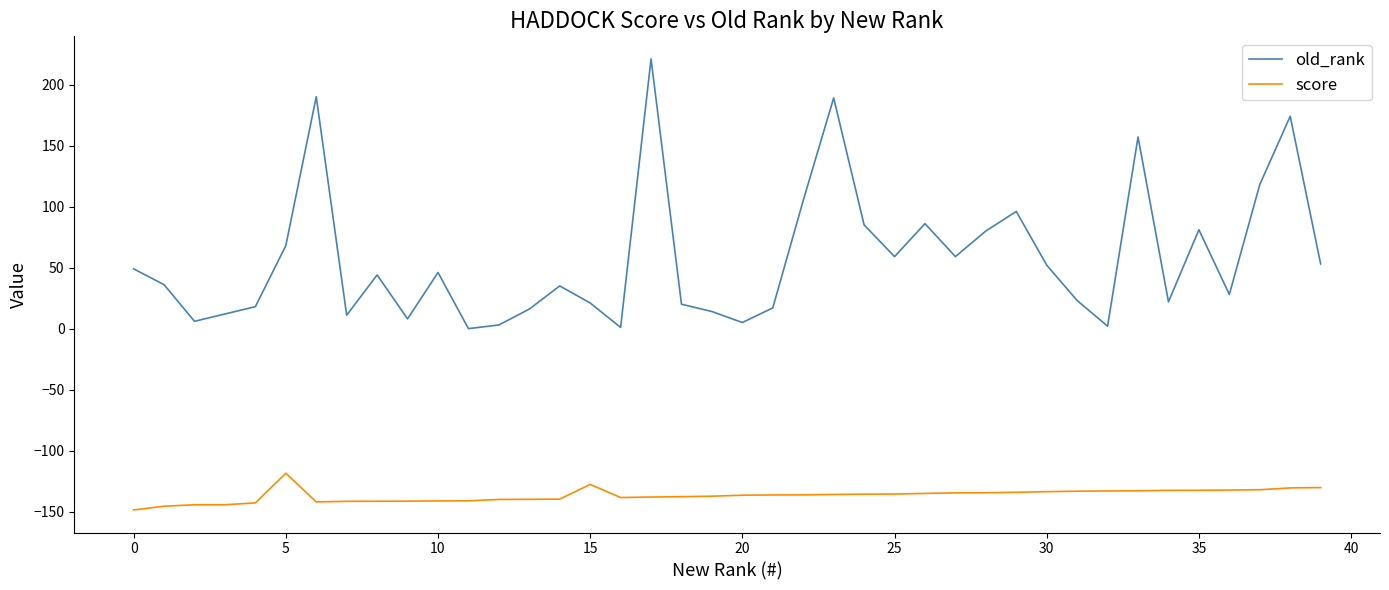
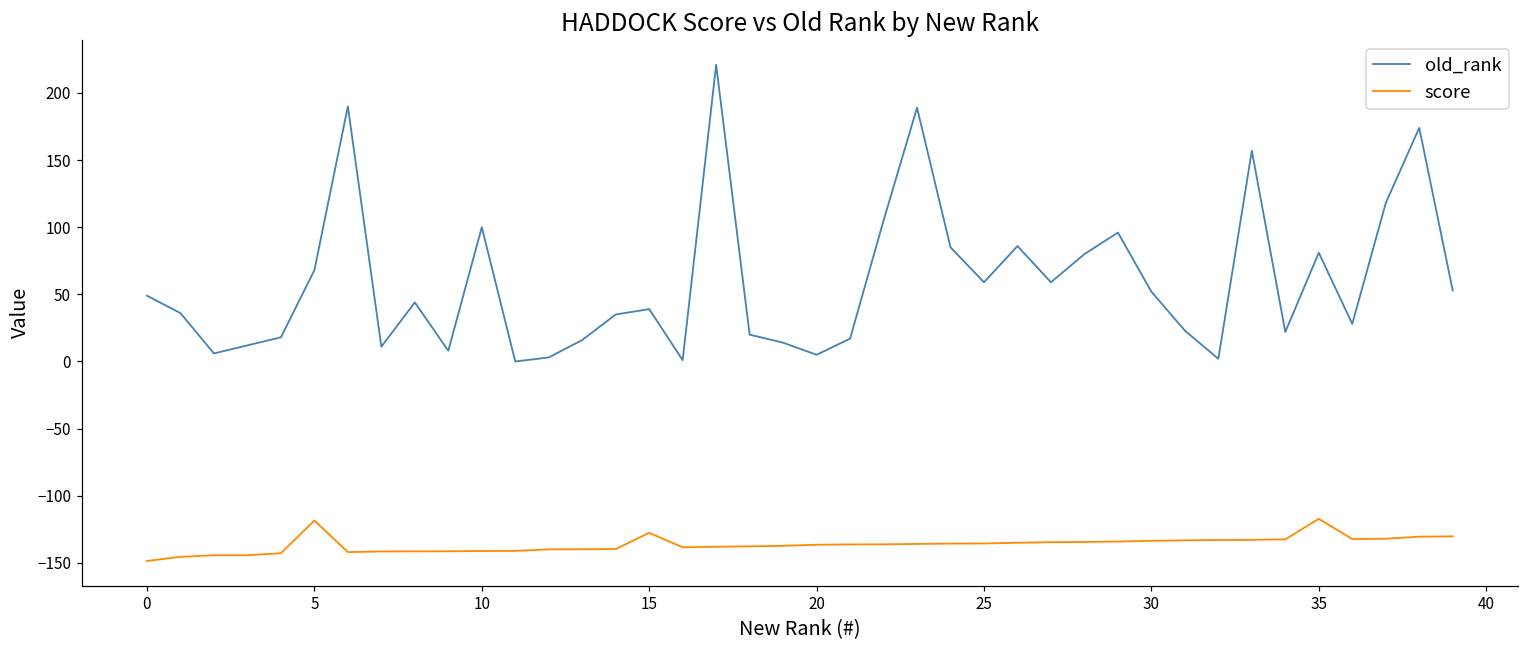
old_rank, 10: 46 -> 100
old_rank, 15: 21 -> 39
score, 35: -132 -> -117
